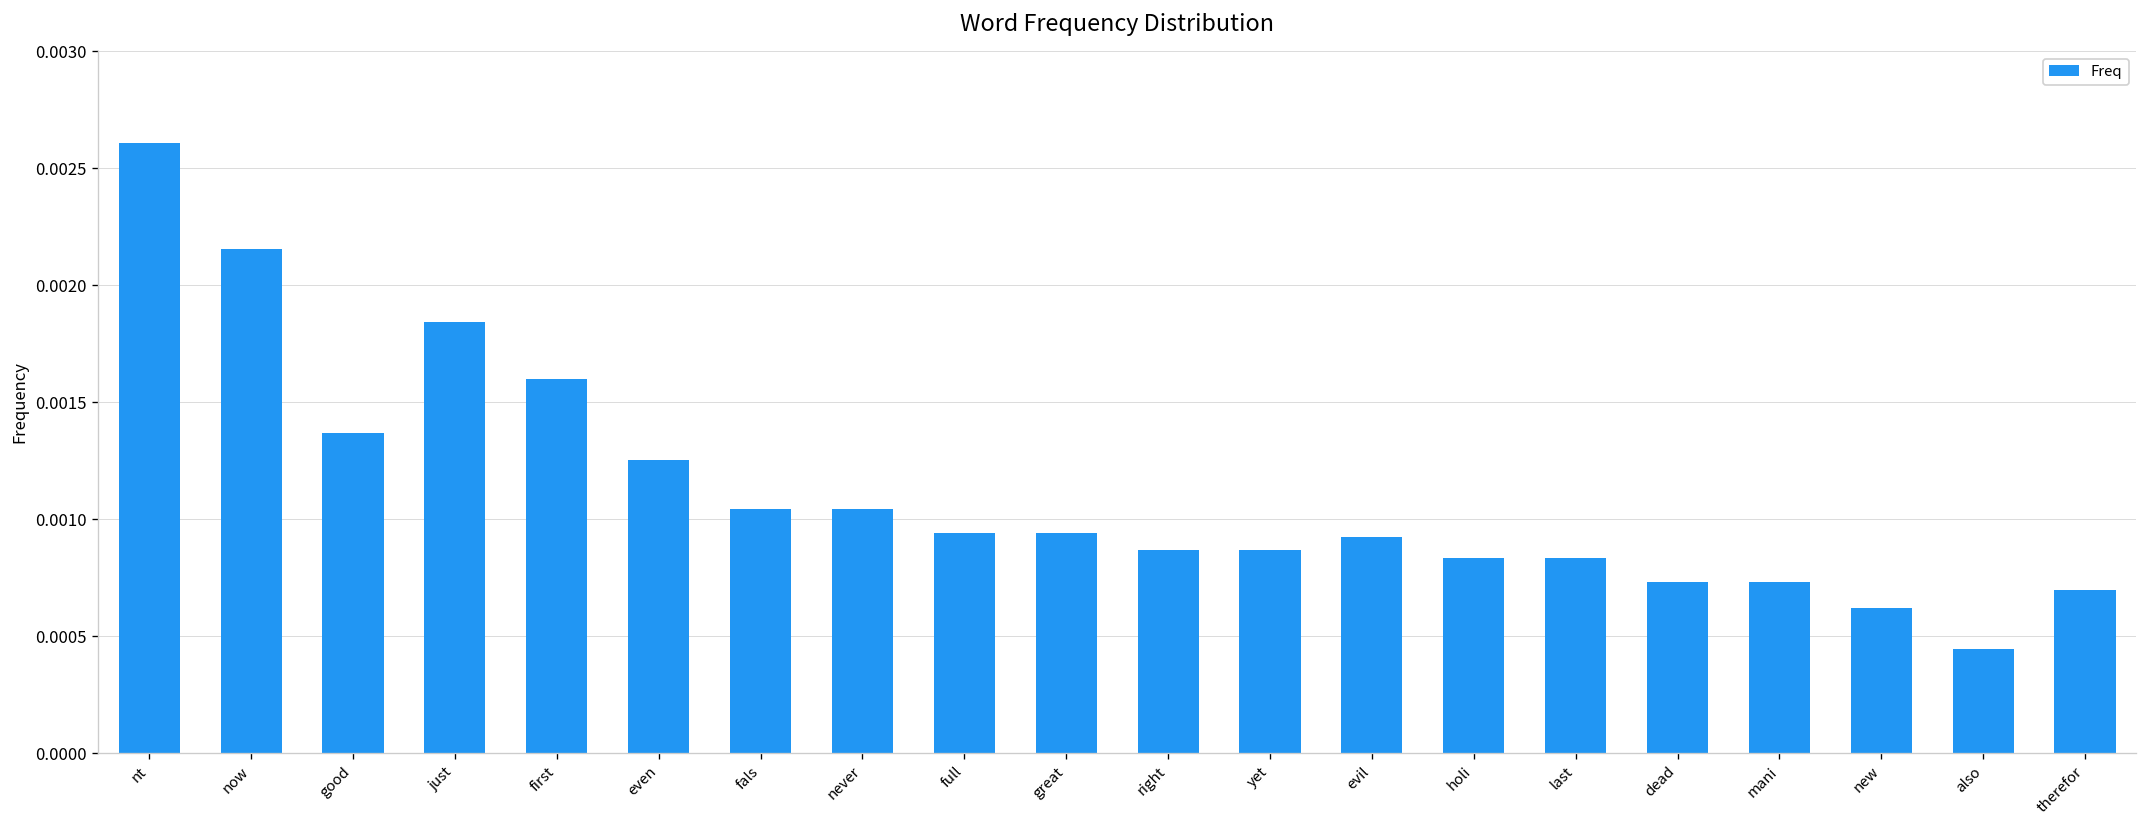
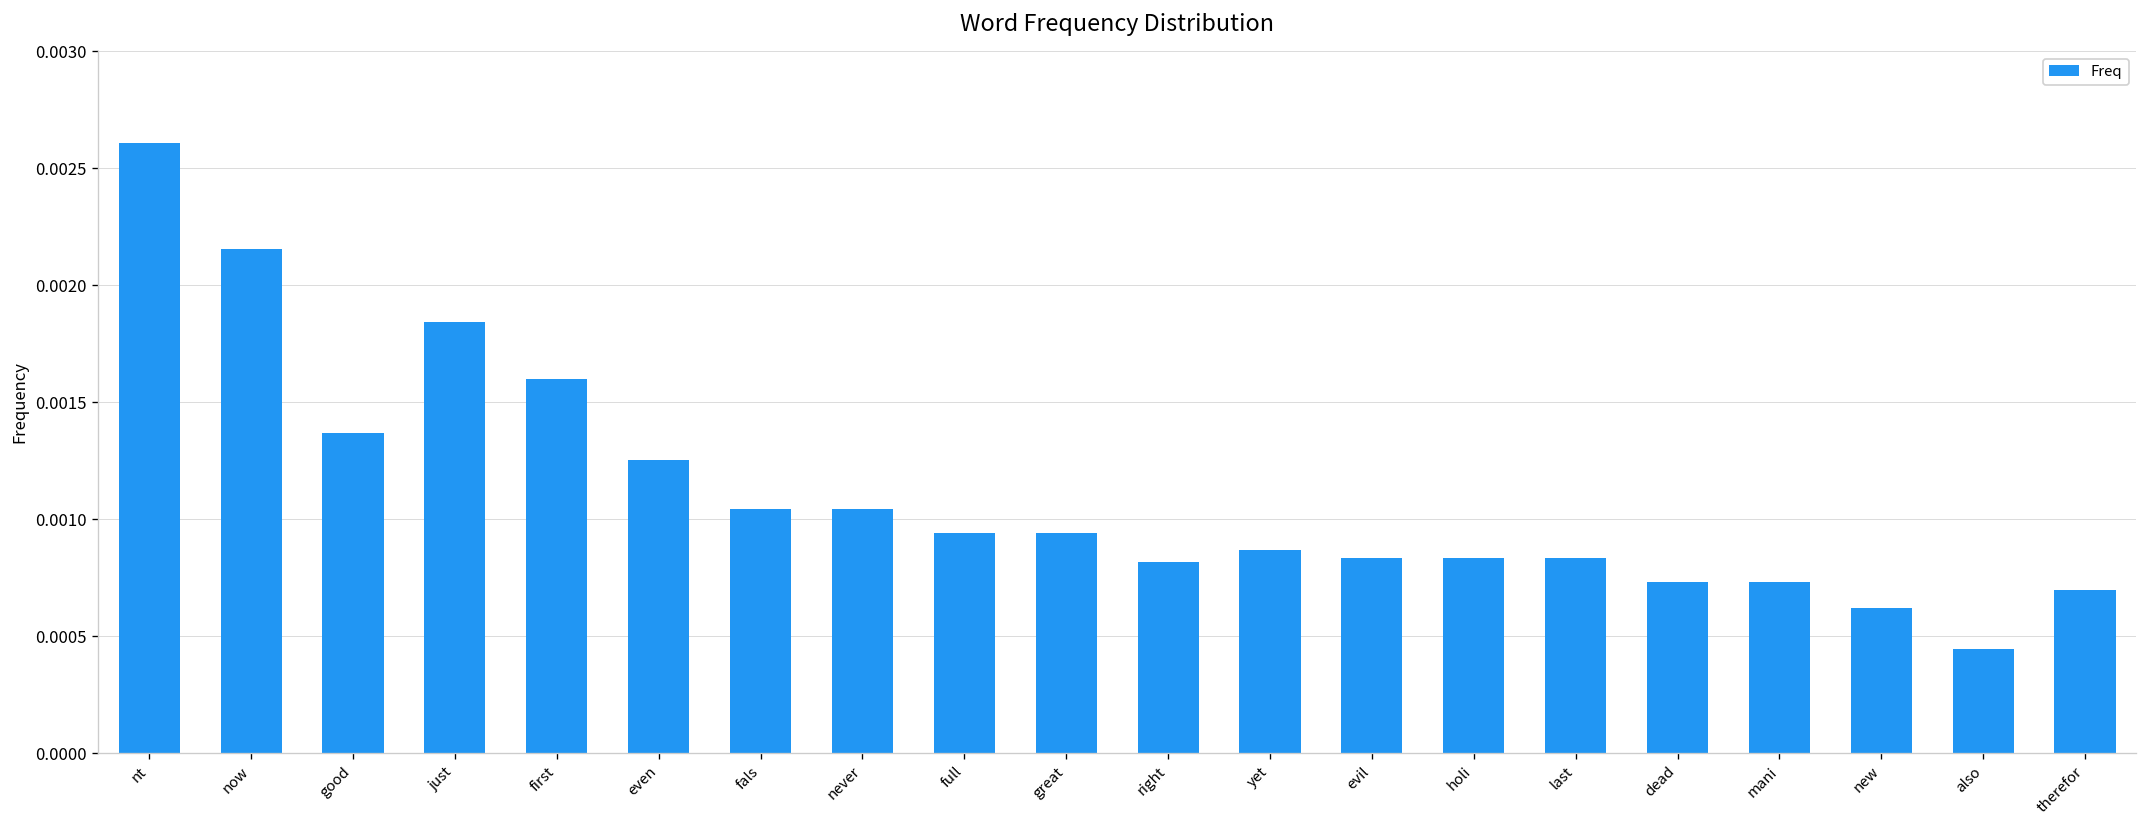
right: 0.00087 -> 0.00082
evil: 0.00092 -> 0.00084
